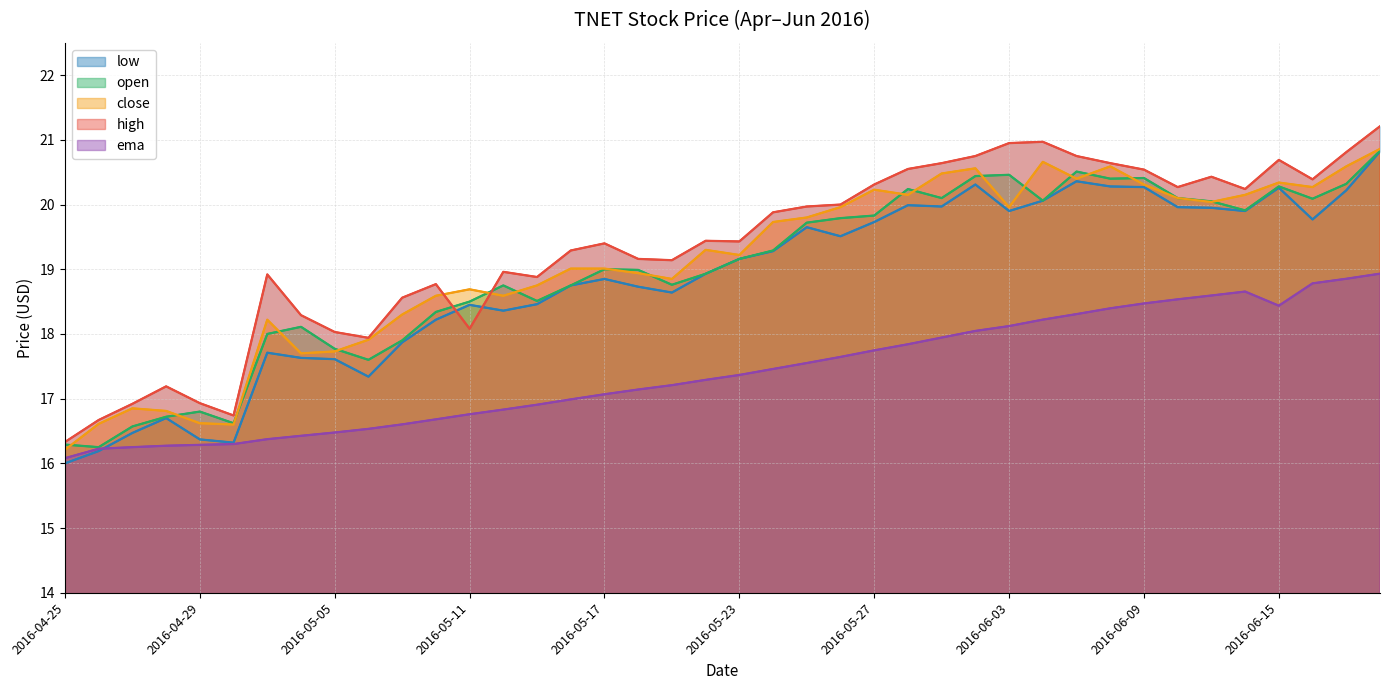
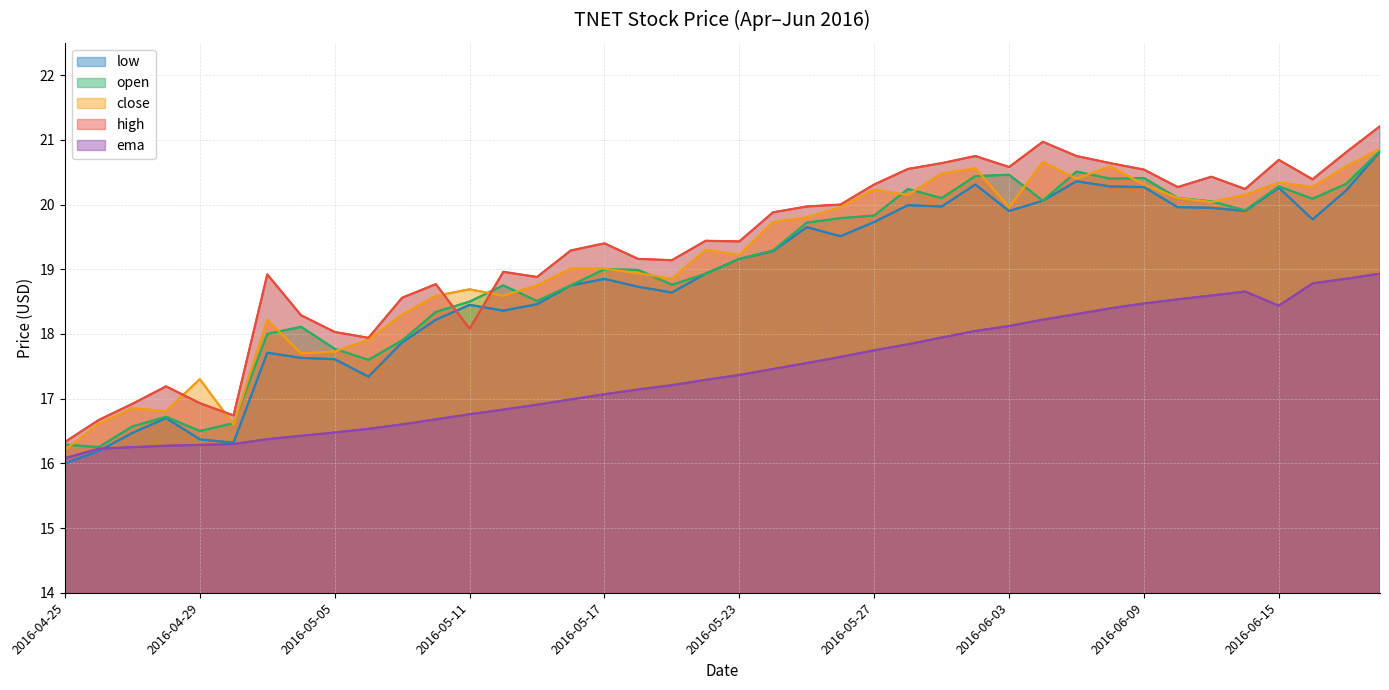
open, 2016-04-29: 16.8 -> 16.5
close, 2016-04-29: 16.6 -> 17.3
high, 2016-06-03: 21.0 -> 20.6
